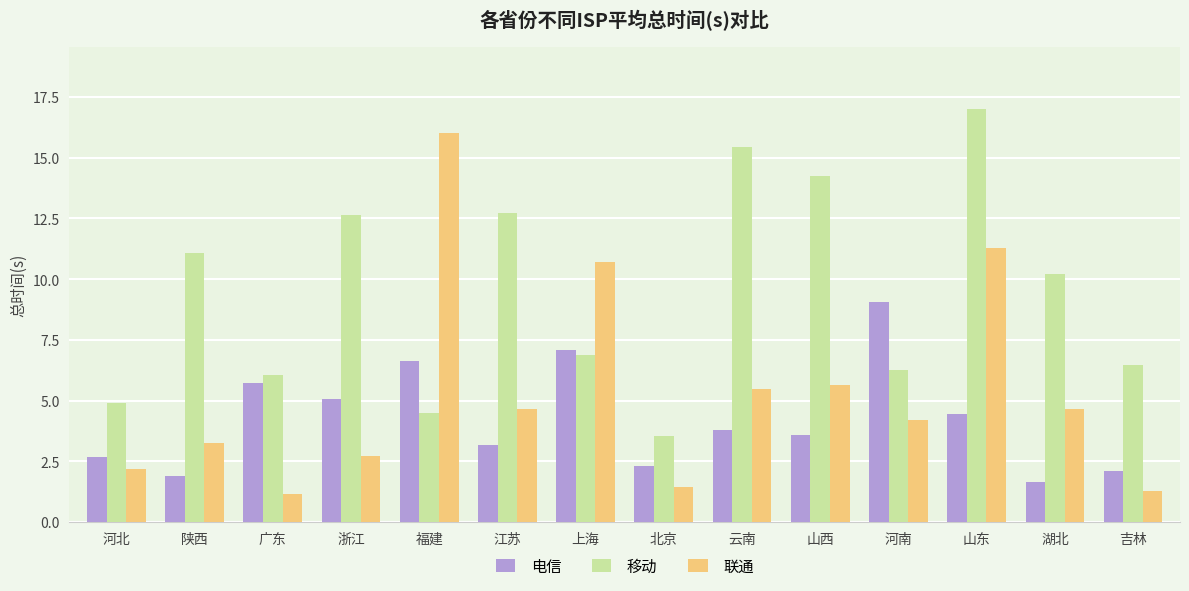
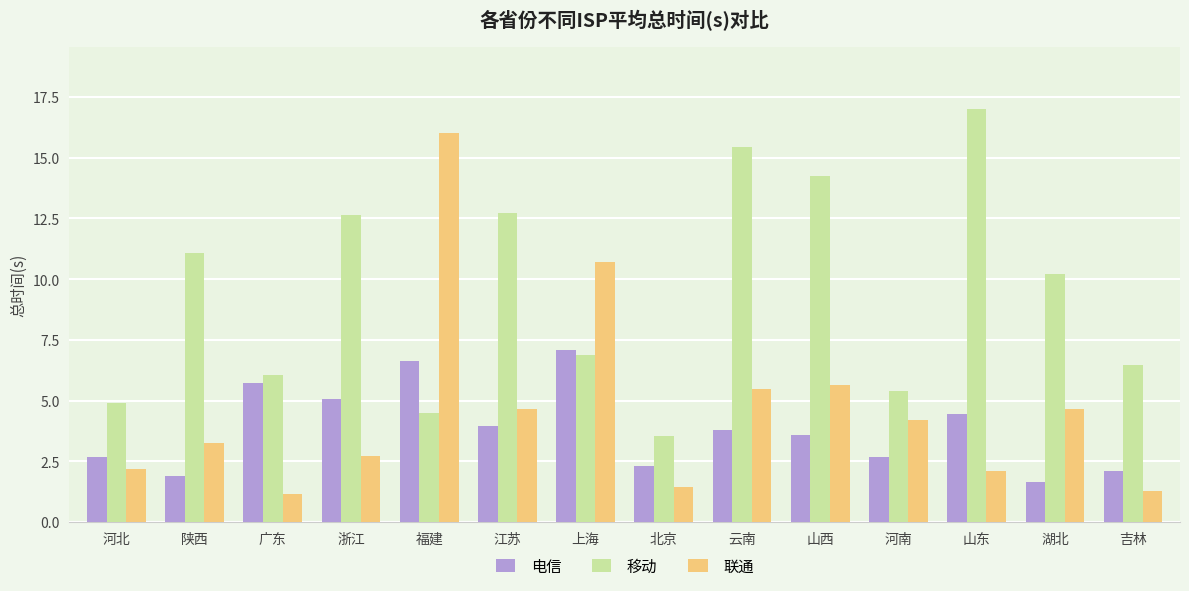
电信, 江苏: 3.2 -> 3.9
电信, 河南: 9.1 -> 2.7
移动, 河南: 6.3 -> 5.4
联通, 山东: 11.3 -> 2.1
